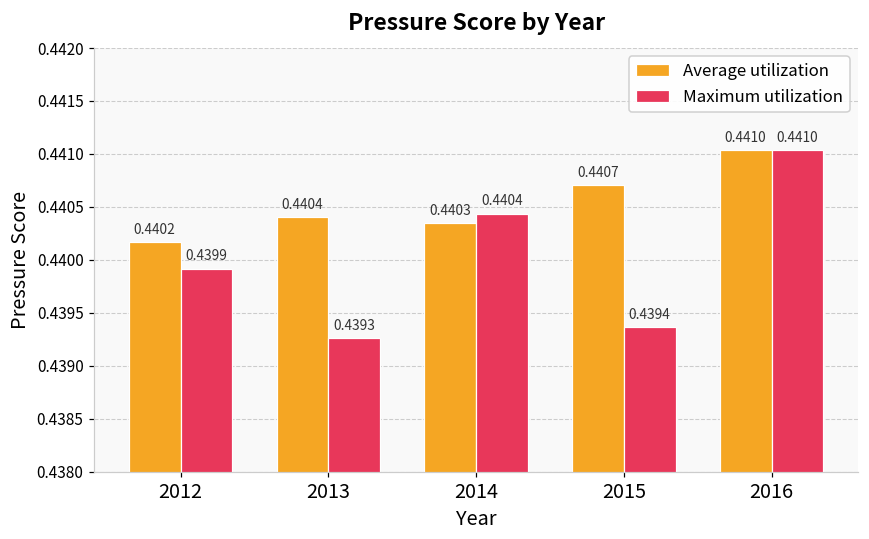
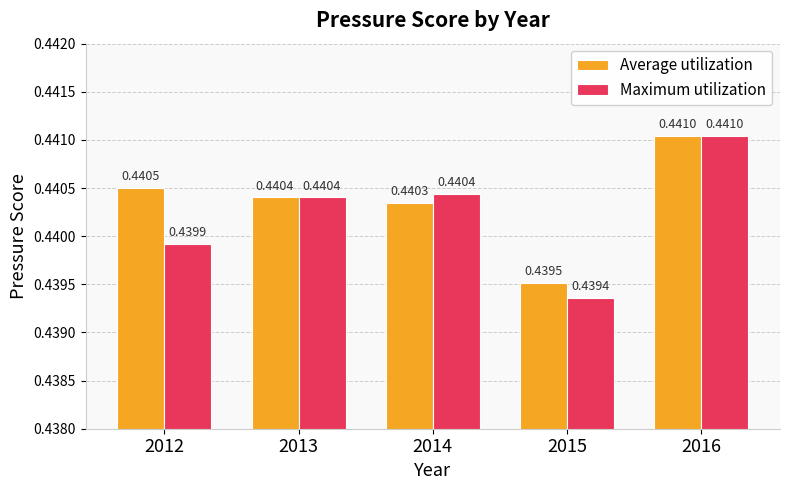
Average utilization, 2012: 0.4402 -> 0.4405
Maximum utilization, 2013: 0.4393 -> 0.4404
Average utilization, 2015: 0.4407 -> 0.4395
